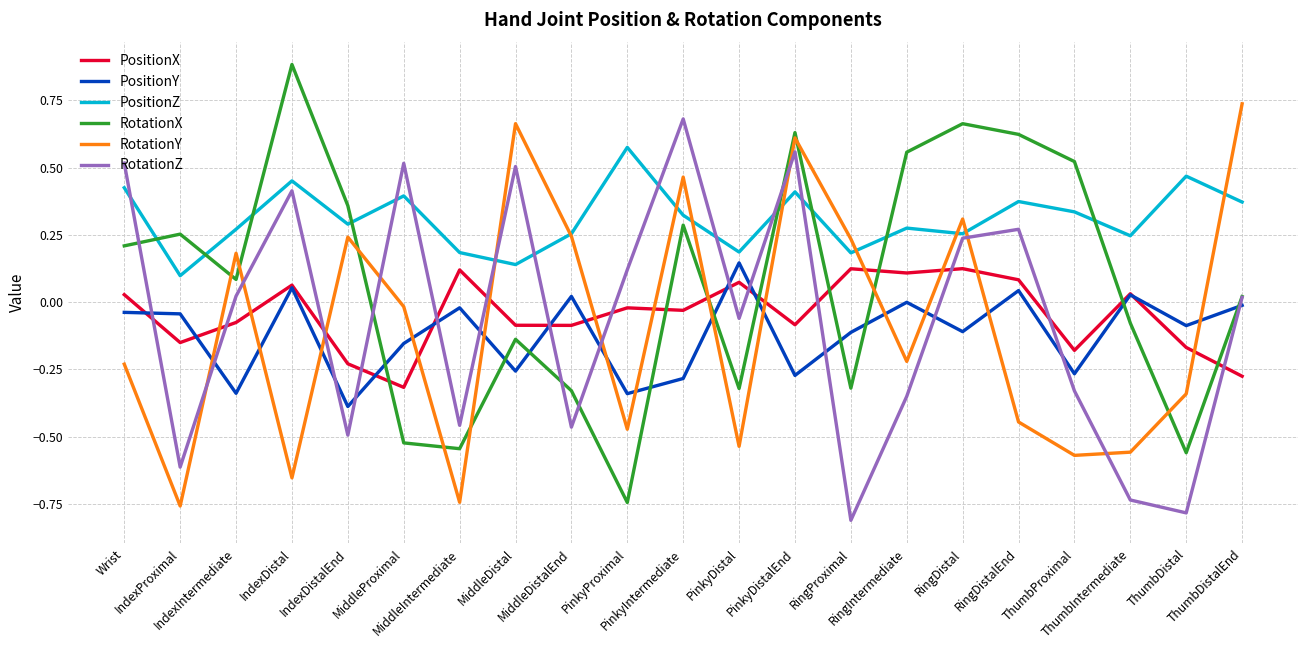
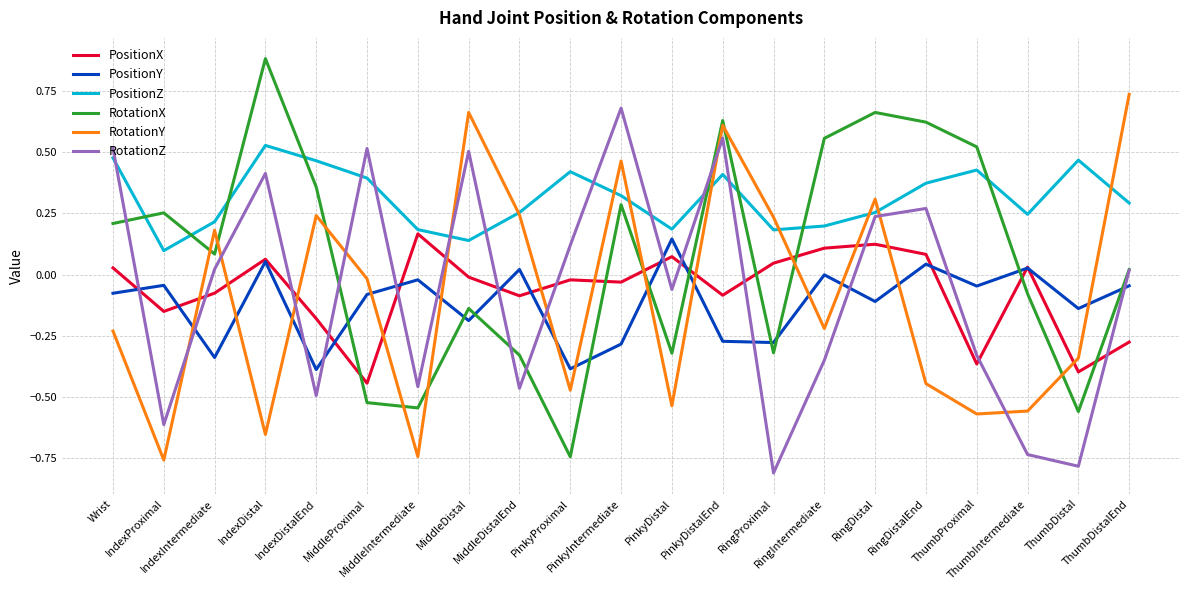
PositionY, Wrist: -0.04 -> -0.08
PositionZ, Wrist: 0.43 -> 0.48
PositionZ, IndexIntermediate: 0.27 -> 0.22
PositionZ, IndexDistal: 0.45 -> 0.53
PositionX, IndexDistalEnd: -0.23 -> -0.18
PositionZ, IndexDistalEnd: 0.29 -> 0.47
PositionX, MiddleProximal: -0.32 -> -0.44
PositionY, MiddleProximal: -0.15 -> -0.08
PositionX, MiddleIntermediate: 0.12 -> 0.17
PositionX, MiddleDistal: -0.09 -> -0.01
PositionY, MiddleDistal: -0.26 -> -0.19
PositionY, PinkyProximal: -0.34 -> -0.39
PositionZ, PinkyProximal: 0.58 -> 0.42
PositionX, RingProximal: 0.12 -> 0.05
PositionY, RingProximal: -0.11 -> -0.28
PositionZ, RingIntermediate: 0.28 -> 0.20
PositionX, ThumbProximal: -0.18 -> -0.37
PositionY, ThumbProximal: -0.27 -> -0.05
PositionZ, ThumbProximal: 0.34 -> 0.43
PositionX, ThumbDistal: -0.17 -> -0.40
PositionY, ThumbDistal: -0.09 -> -0.14
PositionY, ThumbDistalEnd: -0.01 -> -0.05
PositionZ, ThumbDistalEnd: 0.37 -> 0.29
